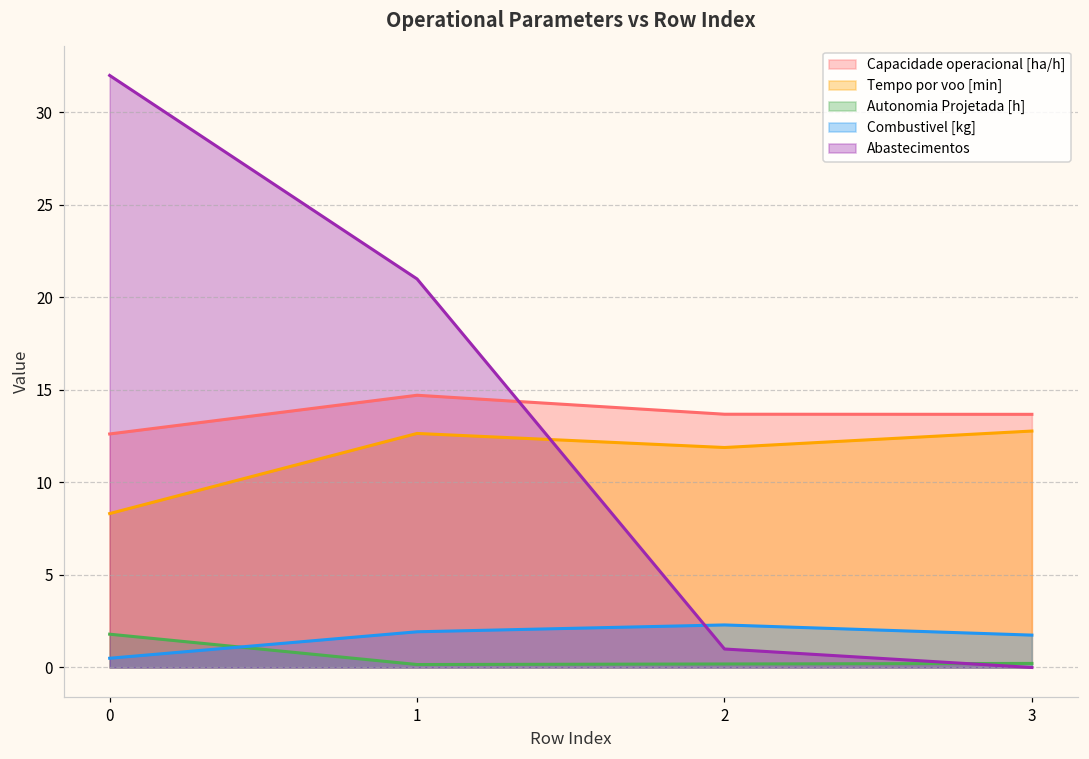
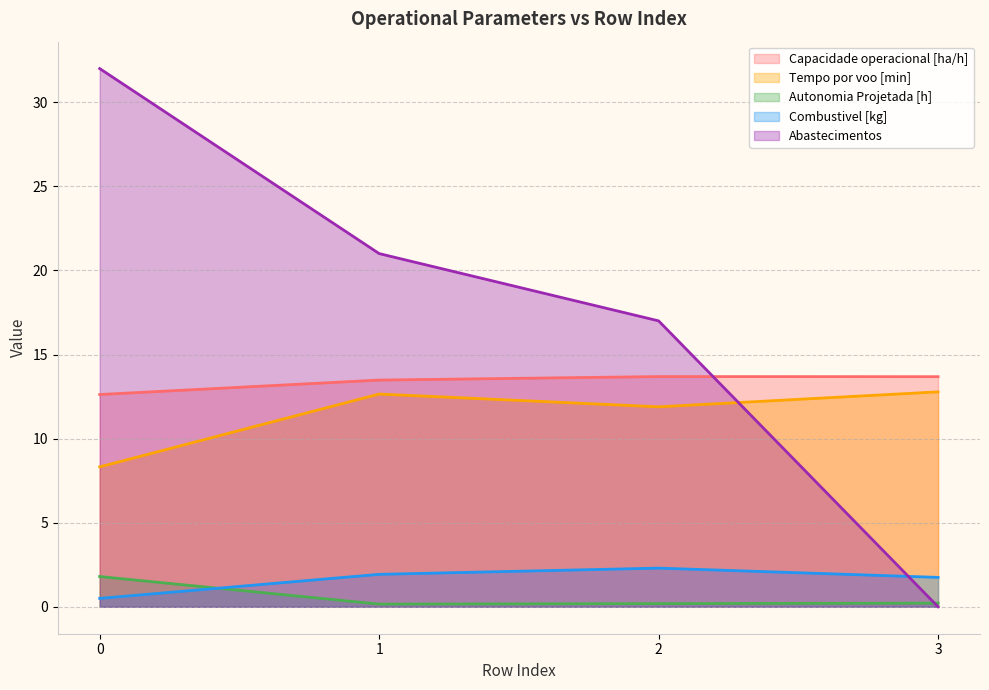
Capacidade operacional [ha/h], 1: 14.7 -> 13.5
Abastecimentos, 2: 1 -> 17
